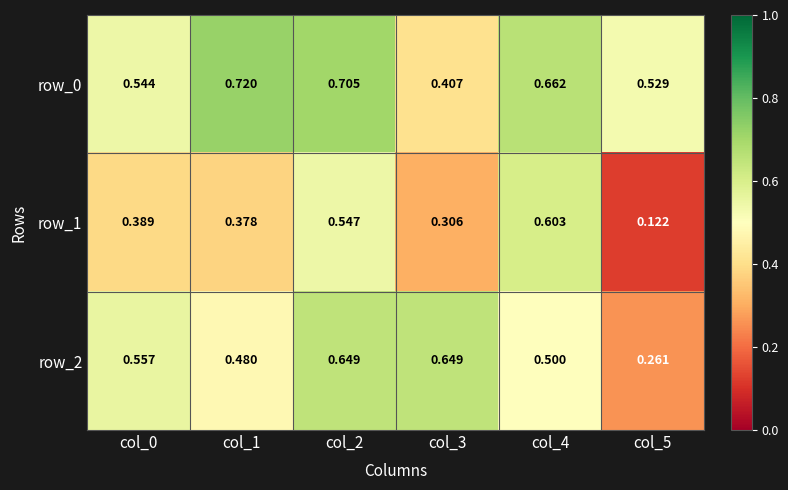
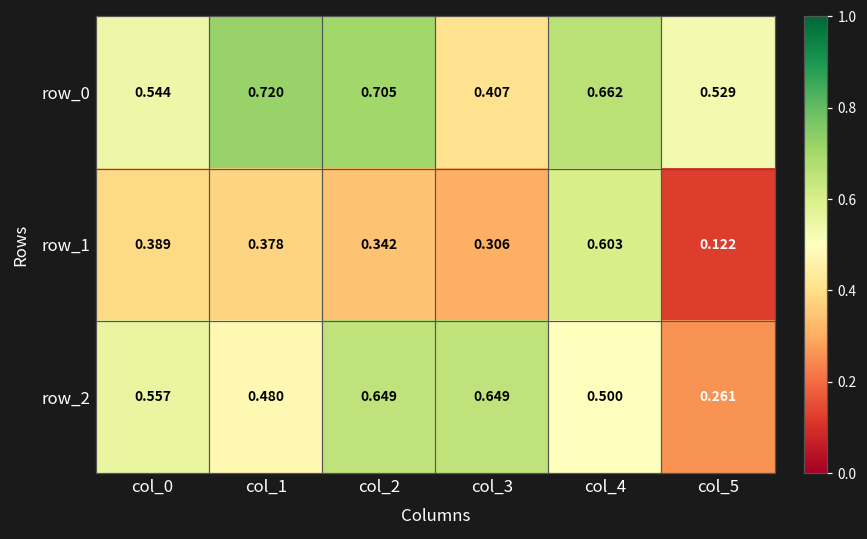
row_1, col_2: 0.547 -> 0.342
